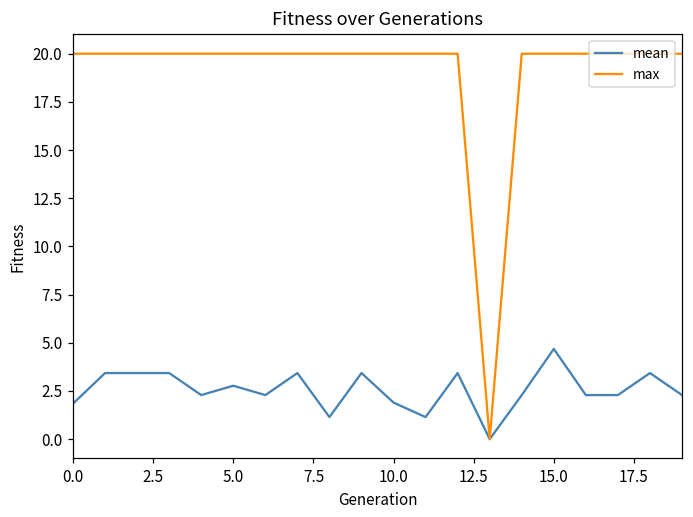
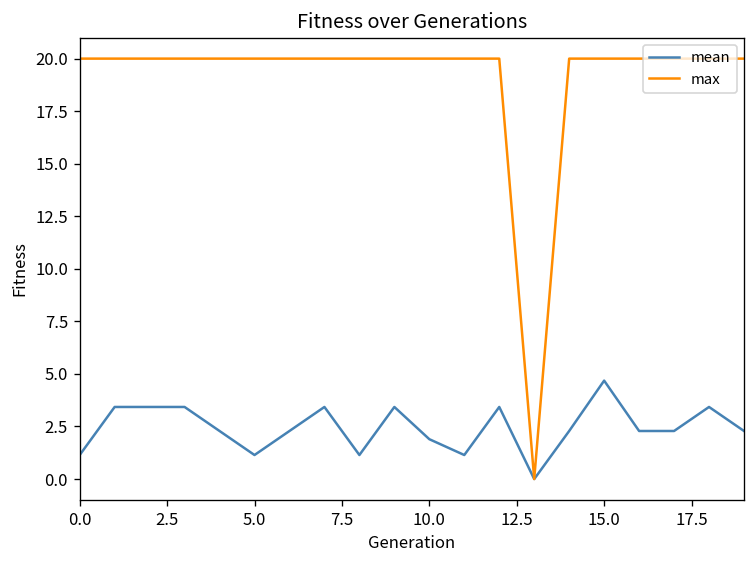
mean, 0.0: 1.8 -> 1.1
mean, 5.0: 2.8 -> 1.1
